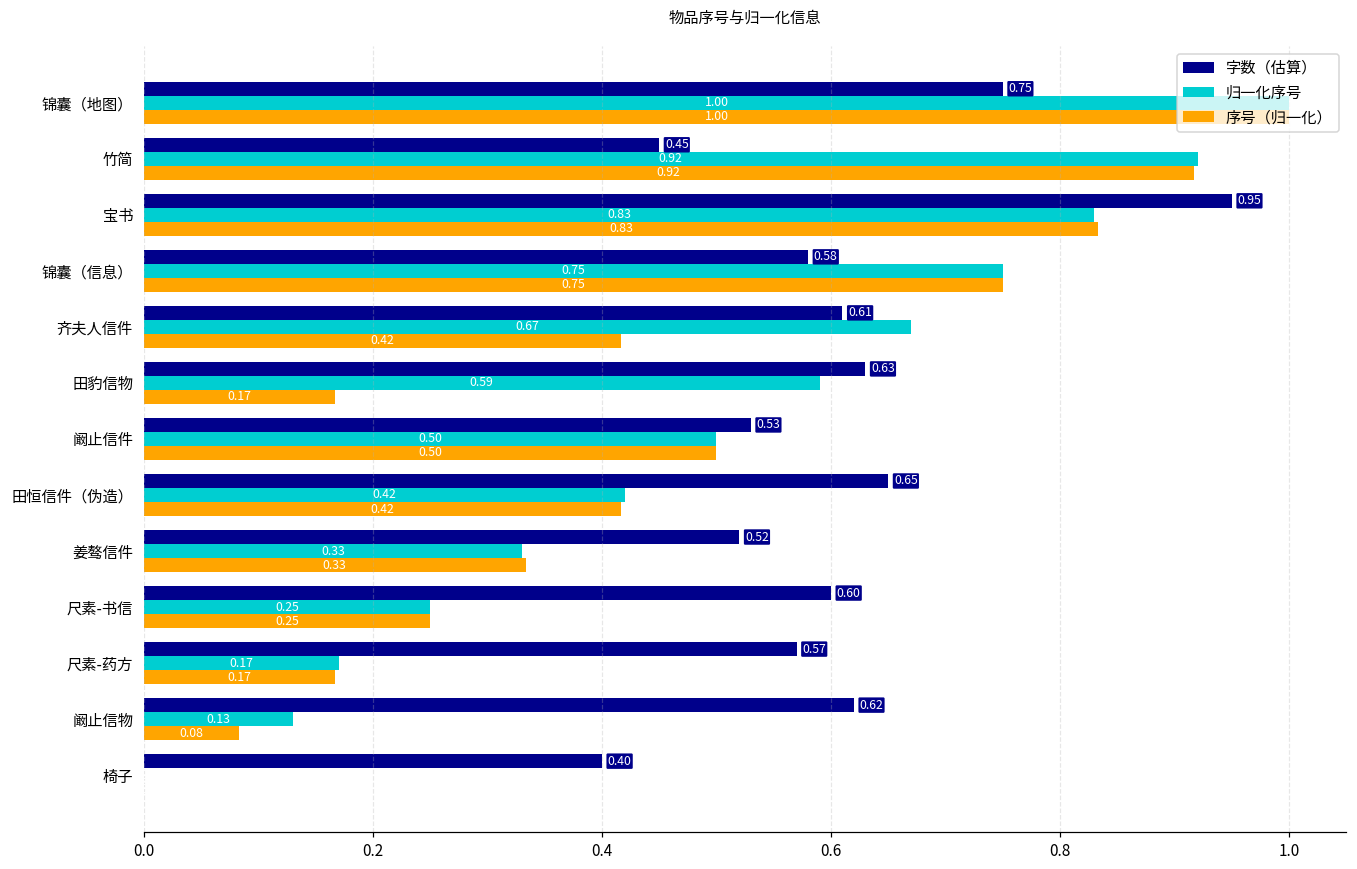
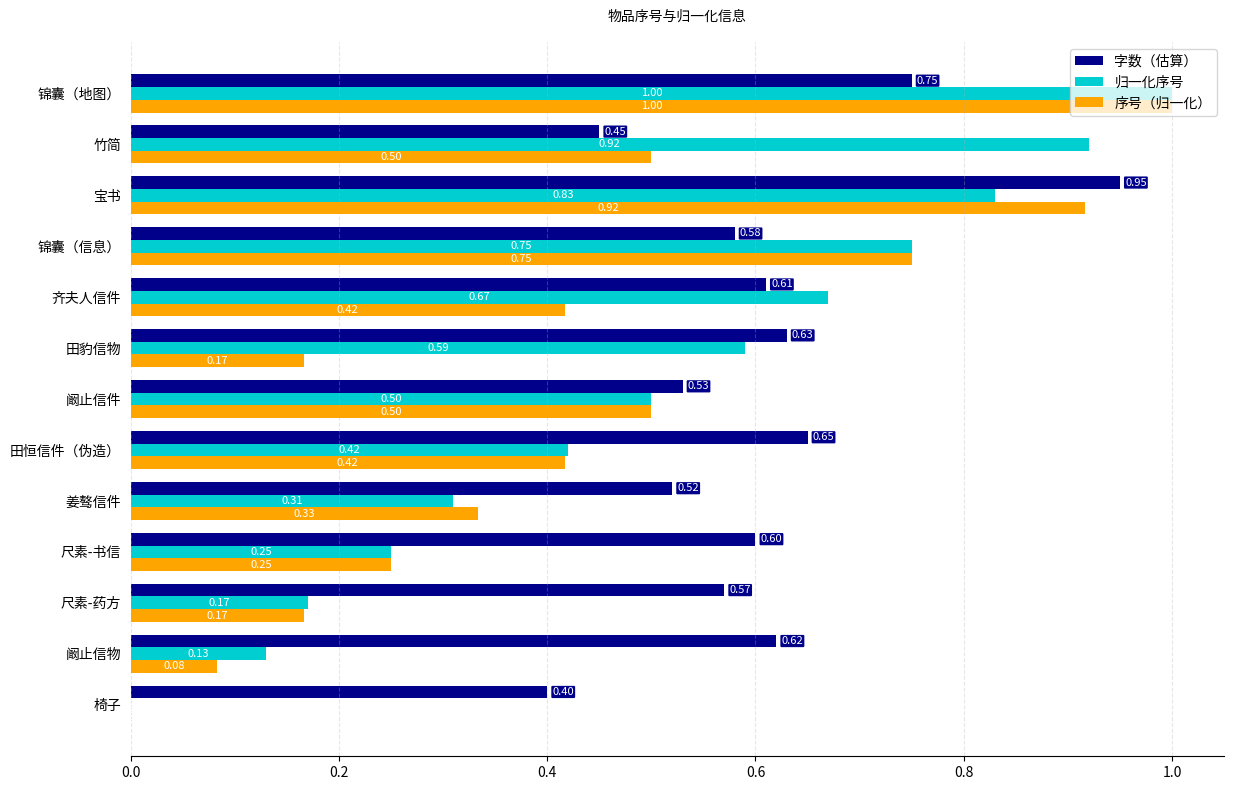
序号（归一化）, 竹简: 0.92 -> 0.50
序号（归一化）, 宝书: 0.83 -> 0.92
归一化序号, 姜骜信件: 0.33 -> 0.31
